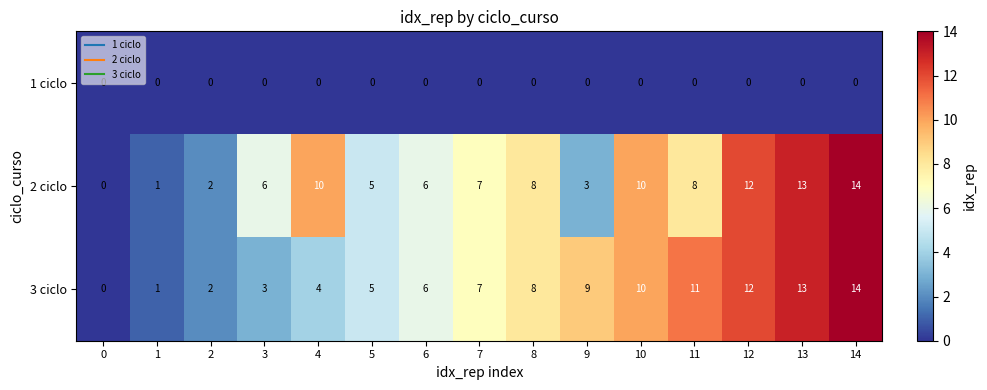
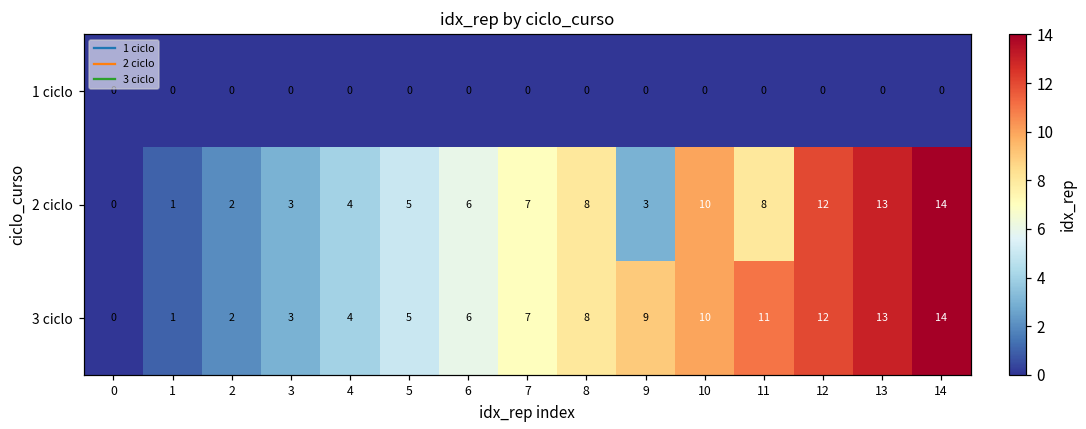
2 ciclo, 3: 6 -> 3
2 ciclo, 4: 10 -> 4
